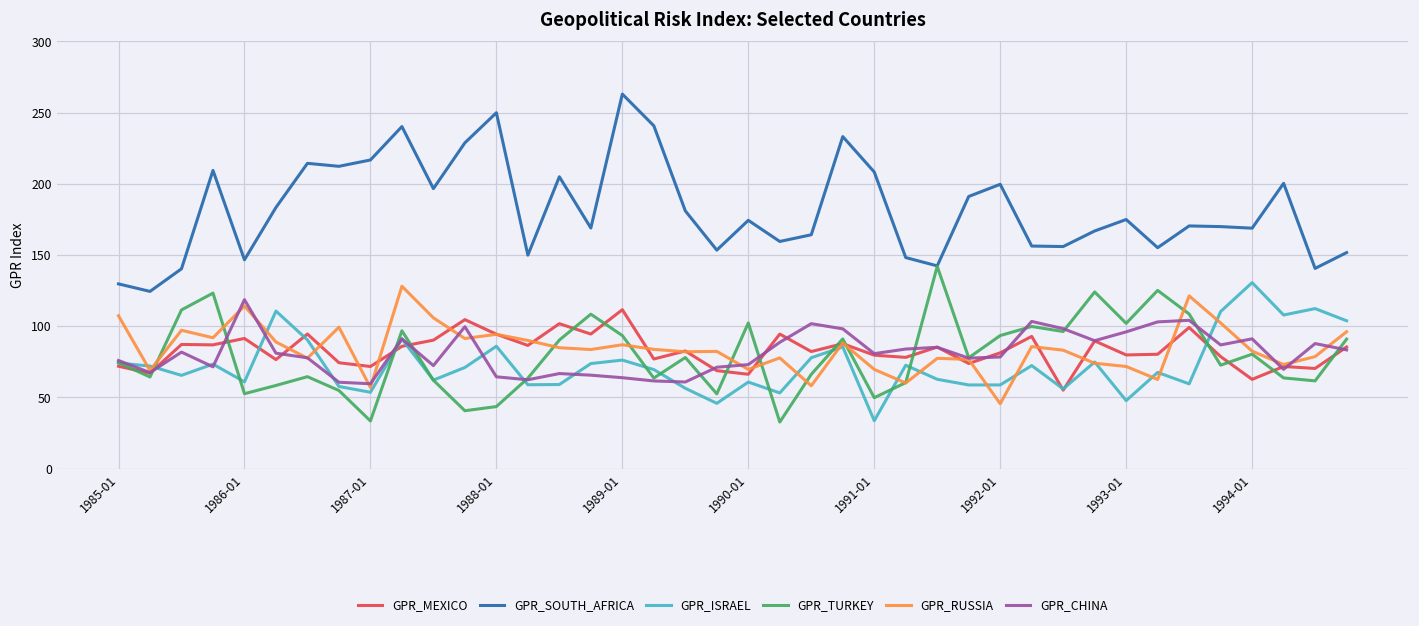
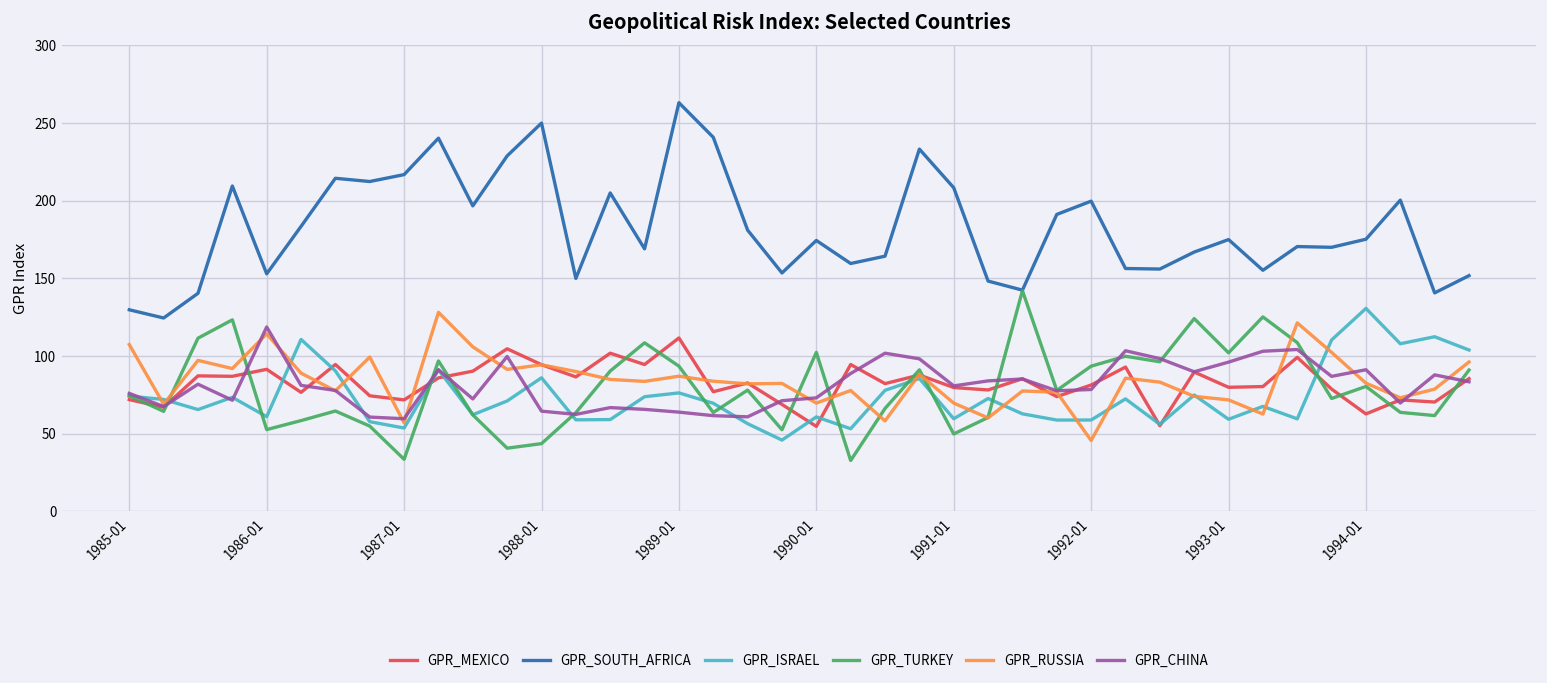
GPR_SOUTH_AFRICA, 1986-01: 147 -> 153
GPR_MEXICO, 1990-01: 66 -> 55
GPR_ISRAEL, 1991-01: 34 -> 60
GPR_ISRAEL, 1993-01: 48 -> 59
GPR_SOUTH_AFRICA, 1994-01: 169 -> 175
